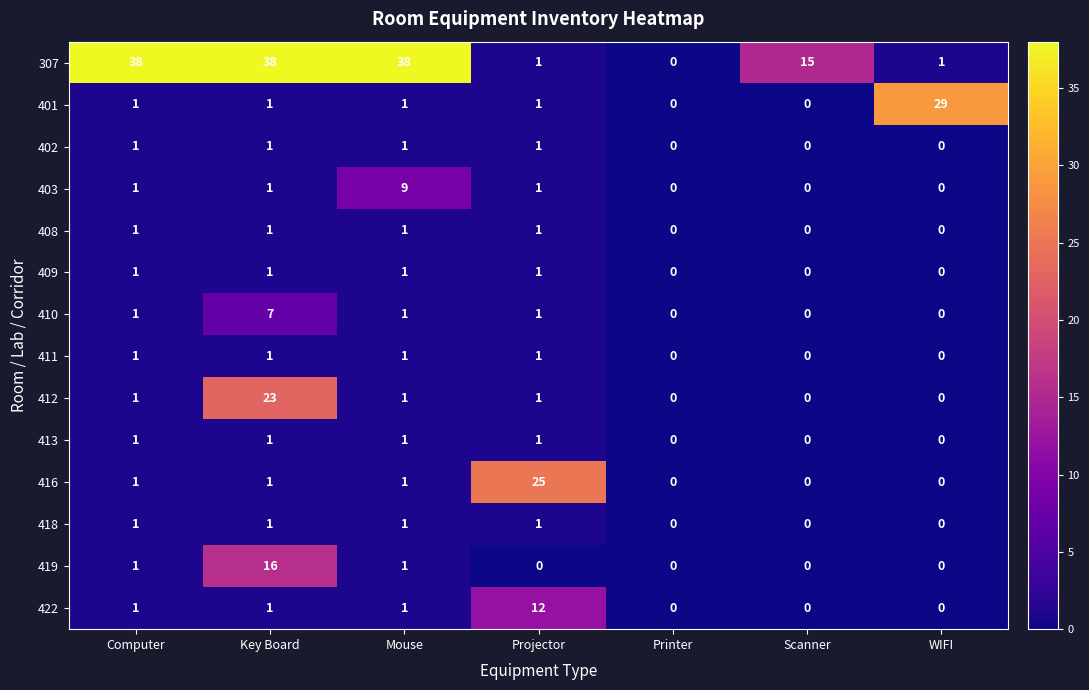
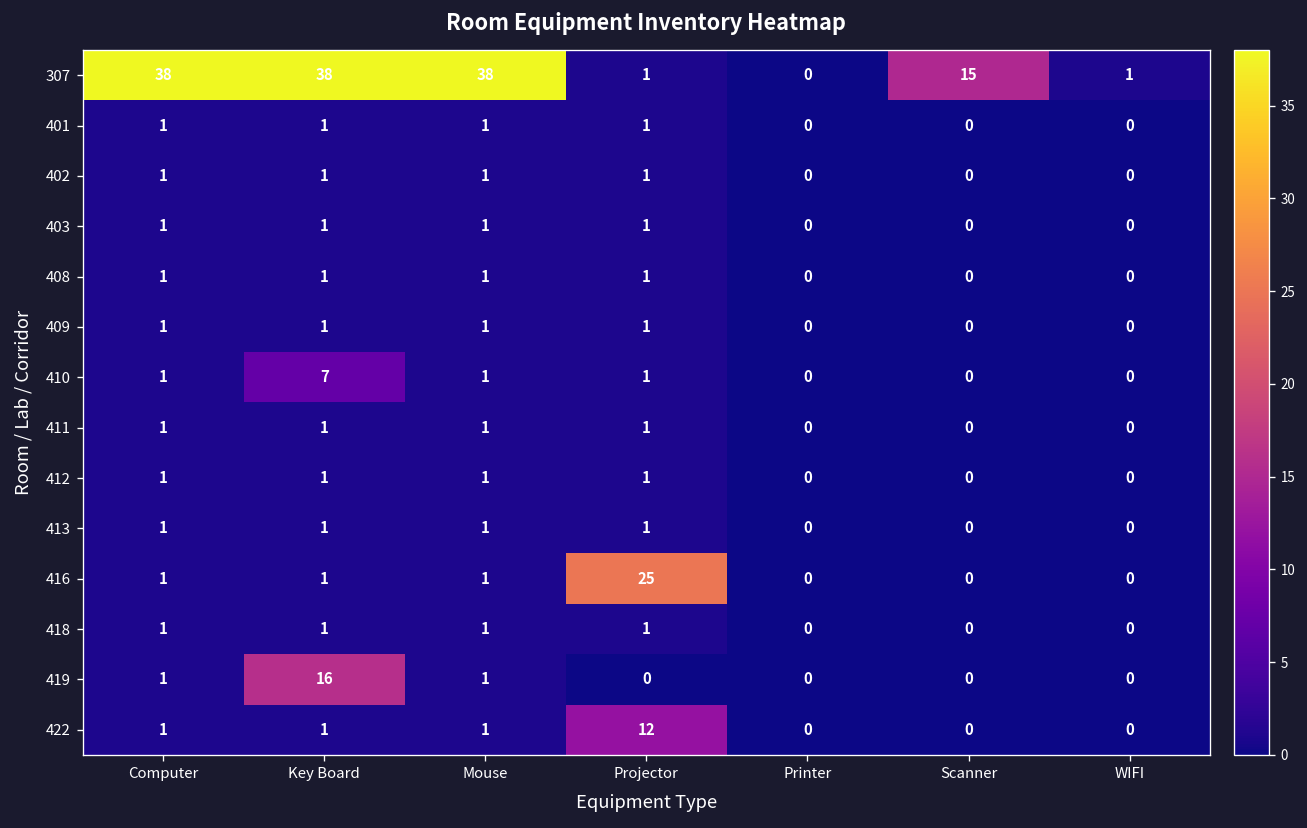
401, WIFI: 29 -> 0
403, Mouse: 9 -> 1
412, Key Board: 23 -> 1
